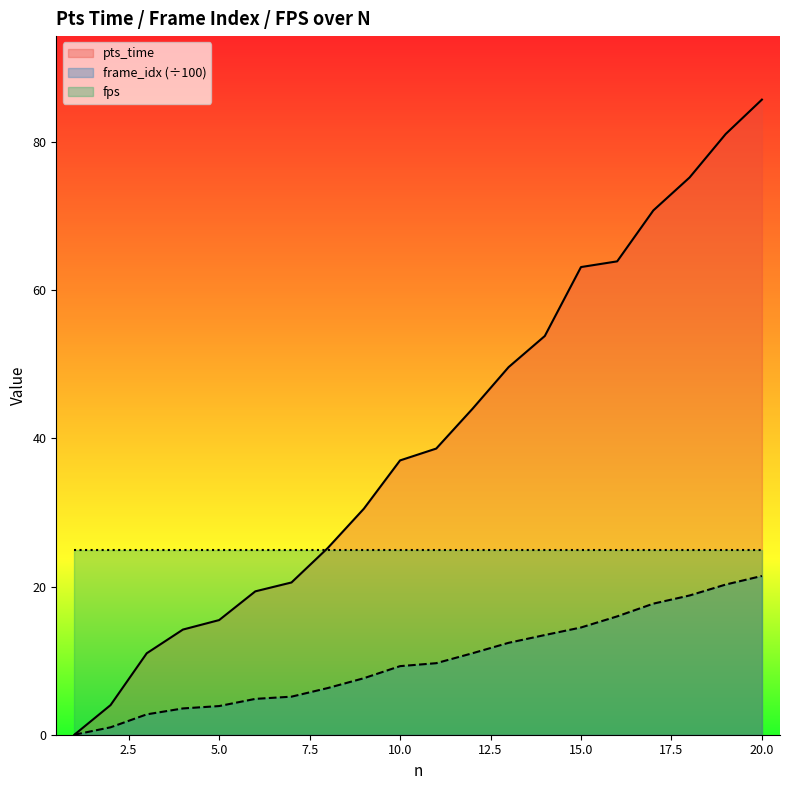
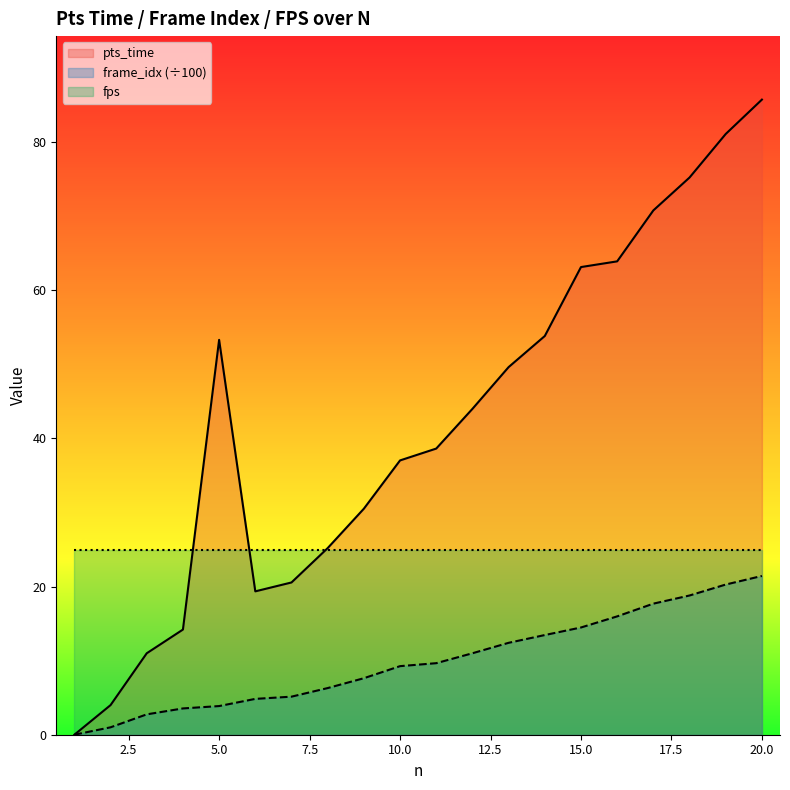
pts_time, 5.0: 15 -> 53
